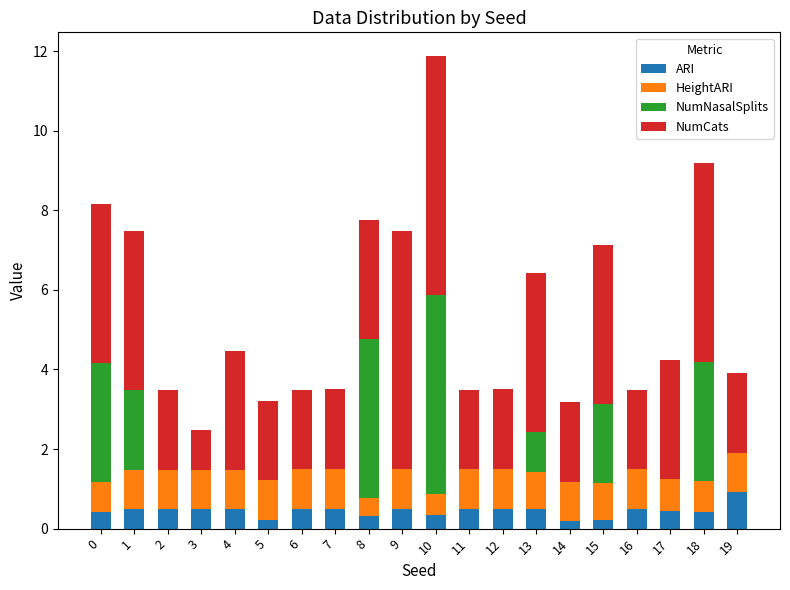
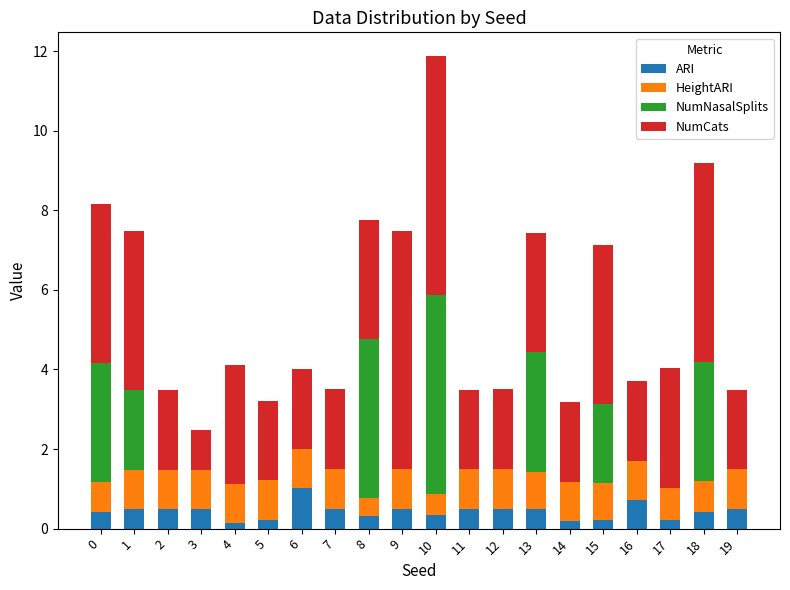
ARI, 4: 0.5 -> 0.1
ARI, 6: 0.5 -> 1.0
NumNasalSplits, 13: 1 -> 3
NumCats, 13: 4 -> 3
ARI, 16: 0.5 -> 0.7
ARI, 17: 0.4 -> 0.2
ARI, 19: 0.9 -> 0.5
